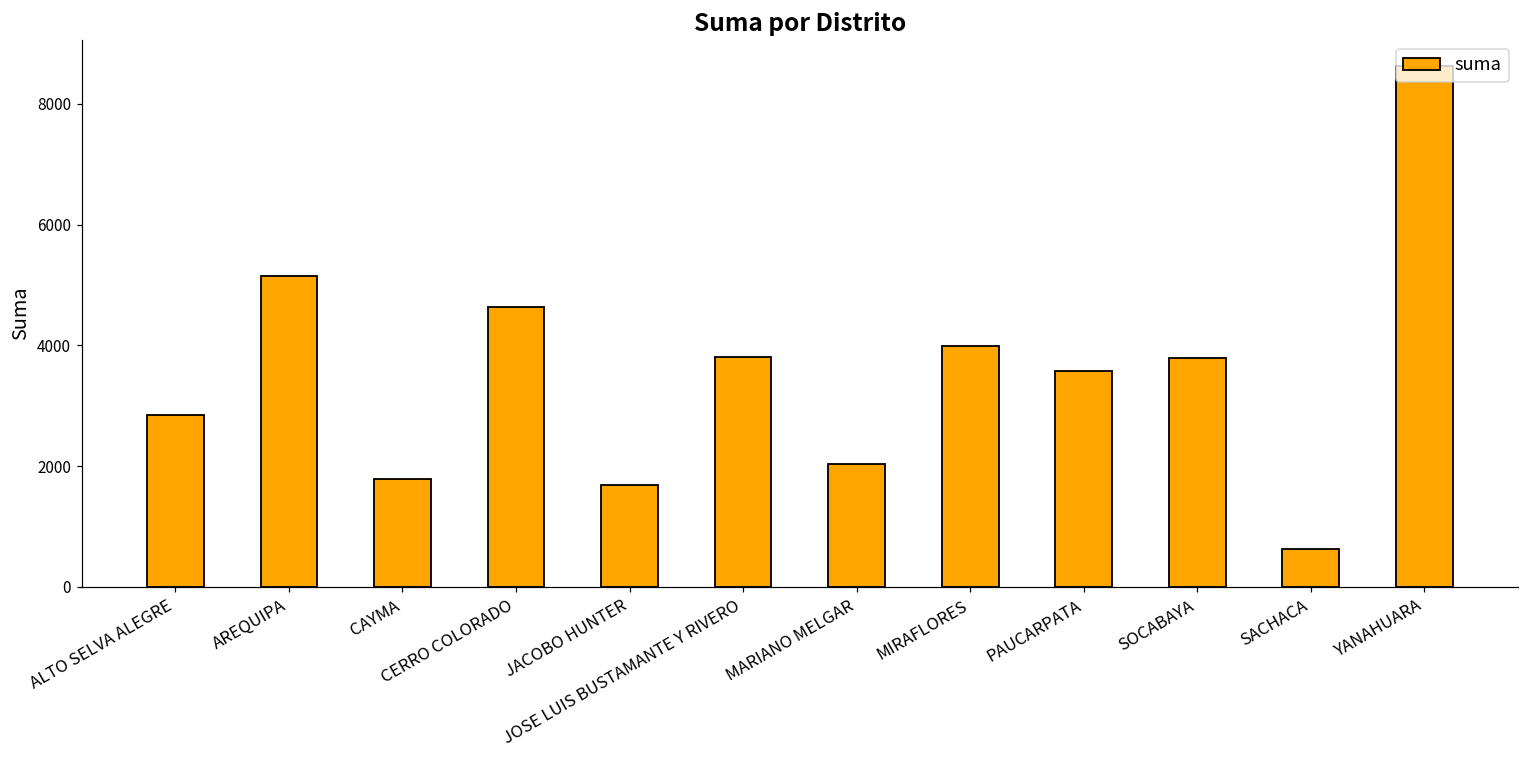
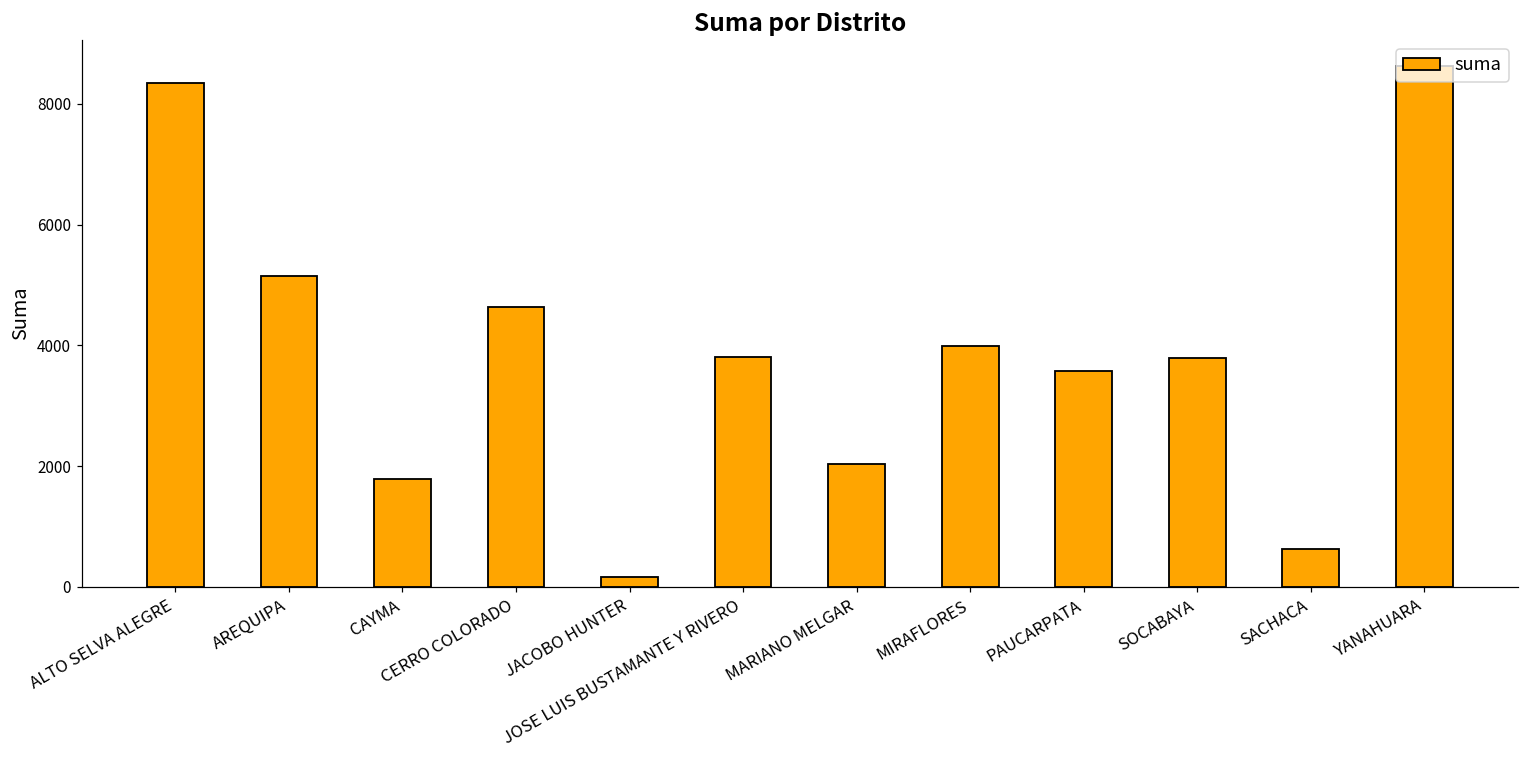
ALTO SELVA ALEGRE: 2900 -> 8400
JACOBO HUNTER: 1700 -> 200
